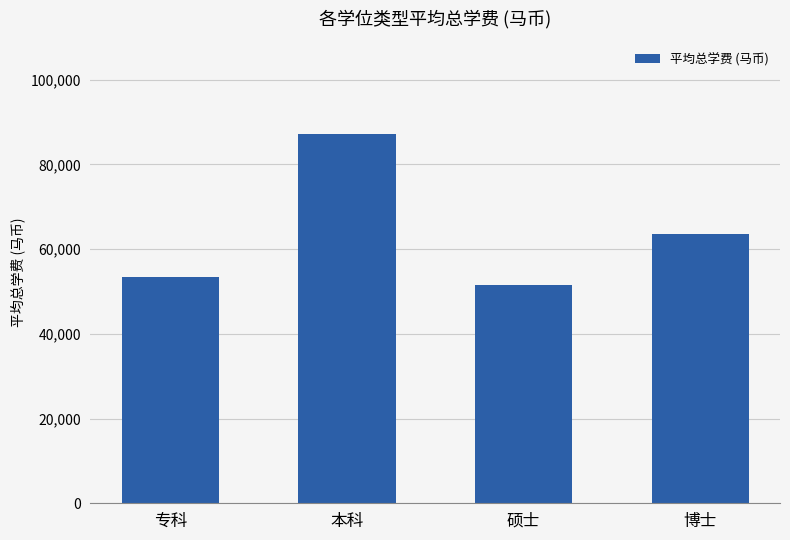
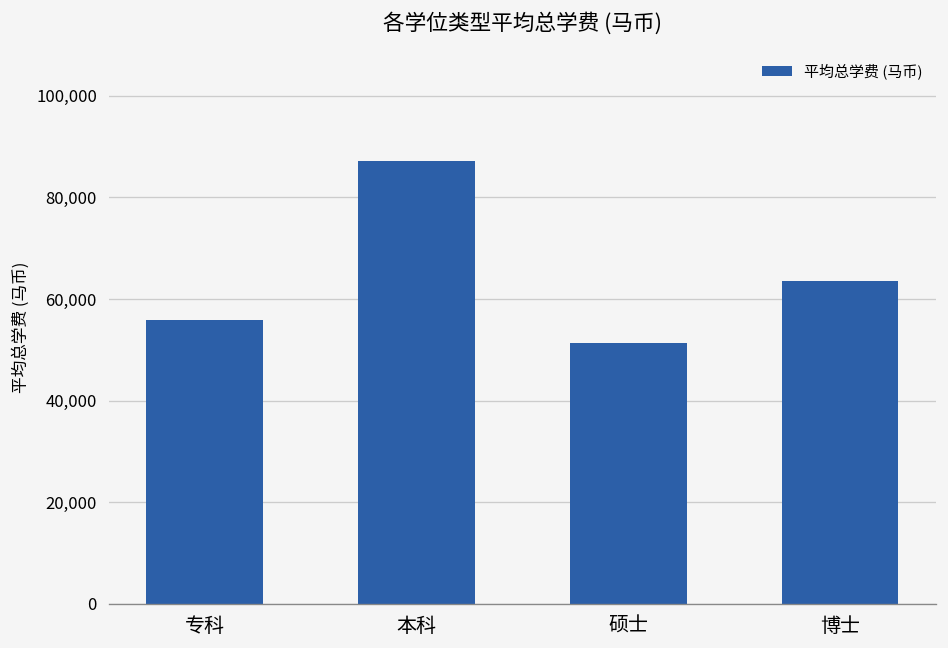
专科: 53,000 -> 56,000
